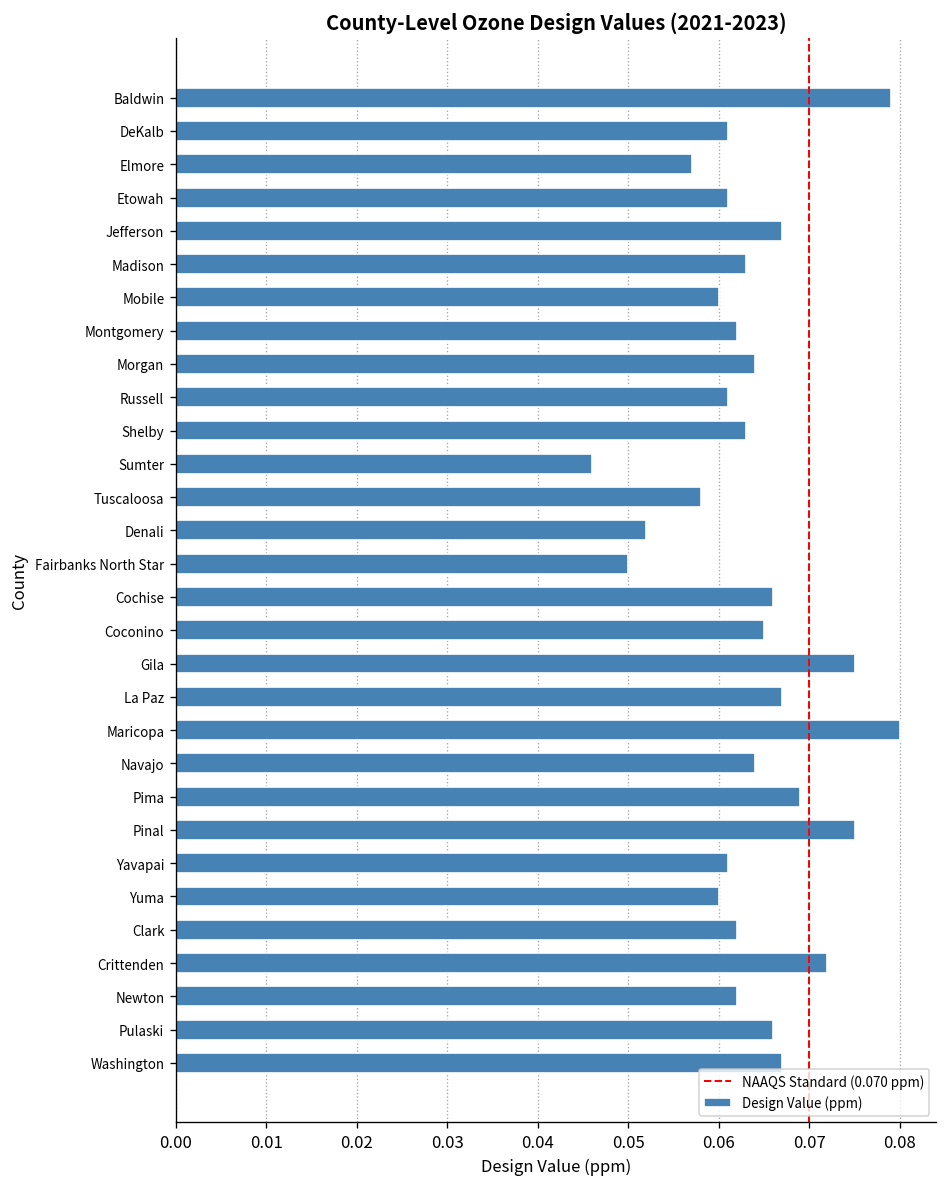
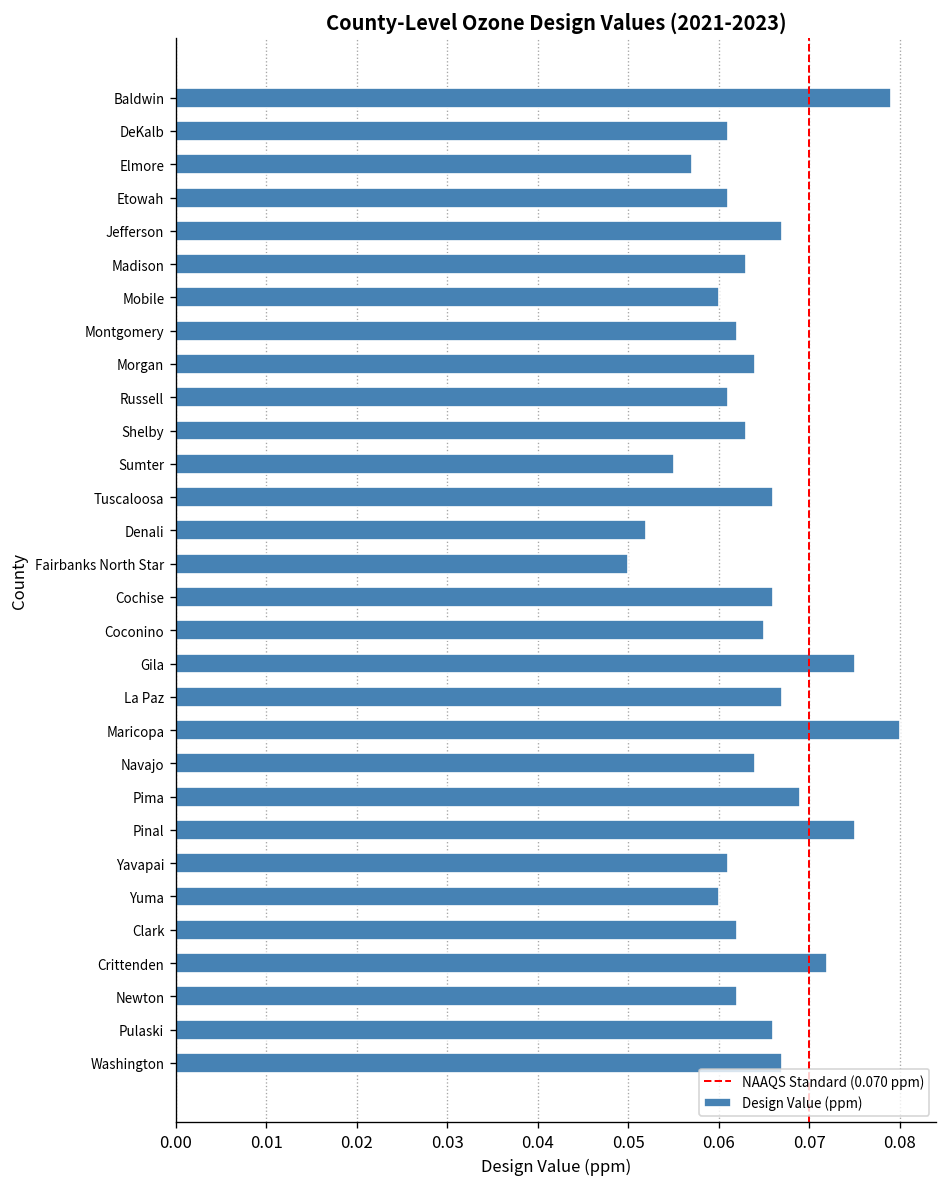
Sumter: 0.046 -> 0.055
Tuscaloosa: 0.058 -> 0.066
